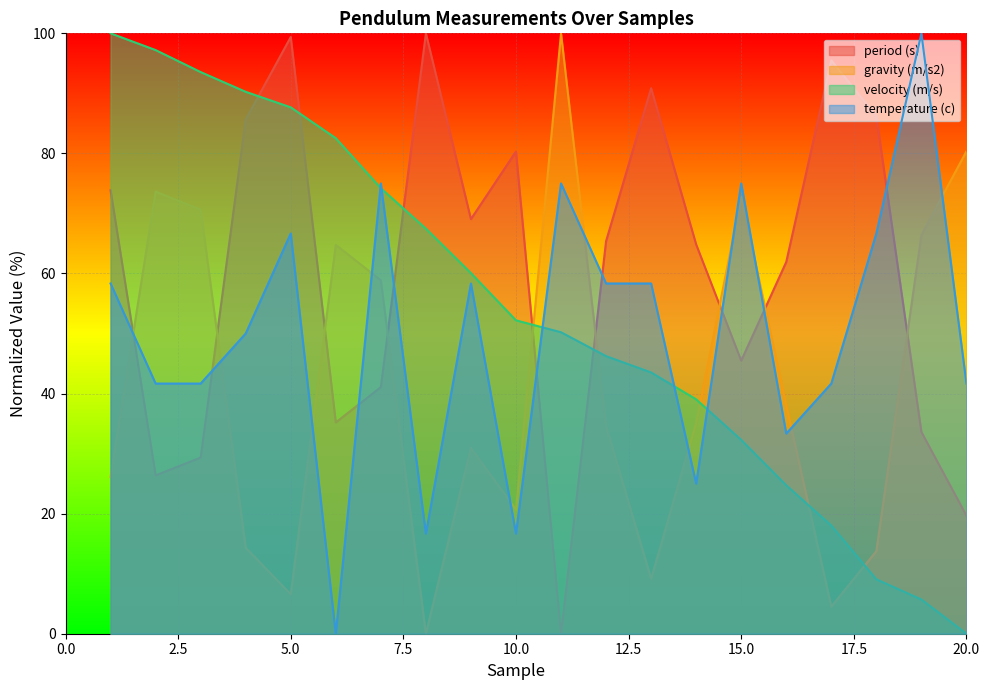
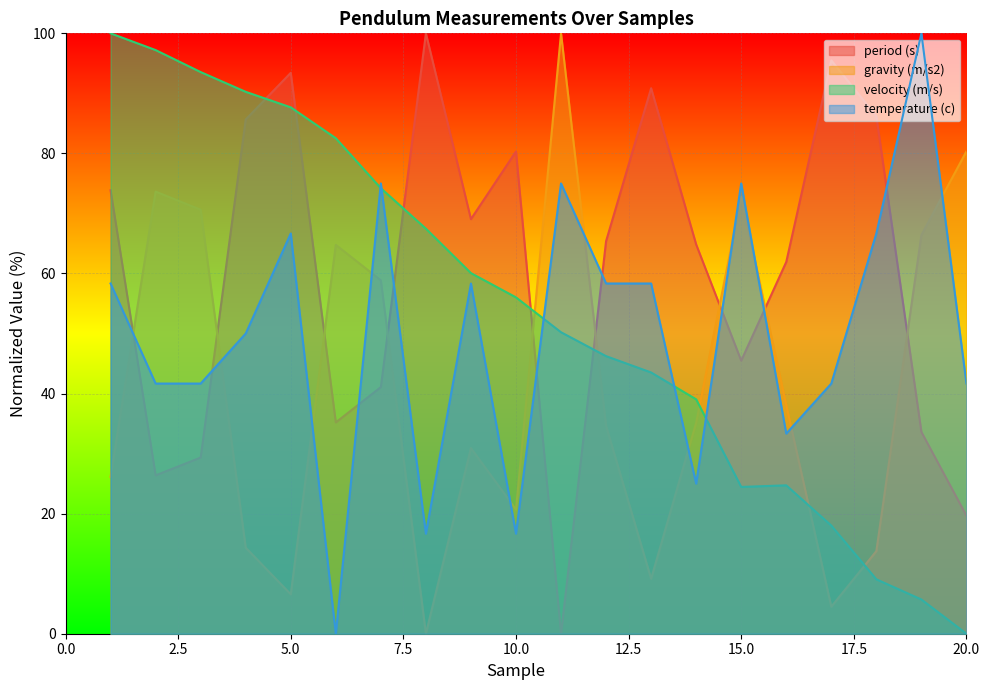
period (s), 5.0: 99 -> 93
velocity (m/s), 10.0: 52 -> 56
velocity (m/s), 15.0: 32 -> 24
